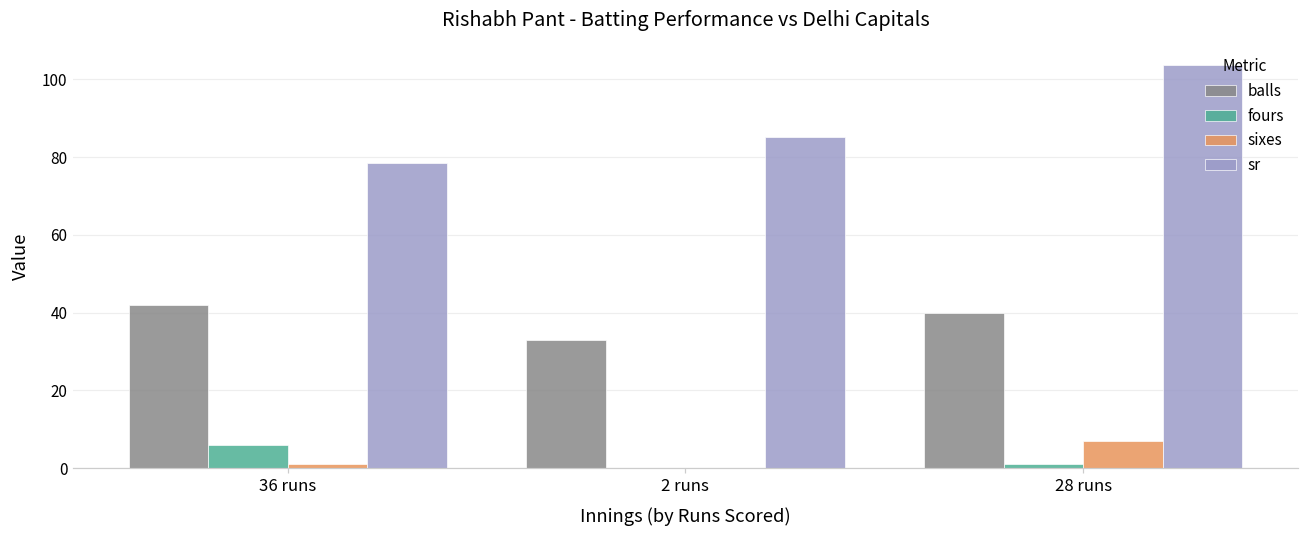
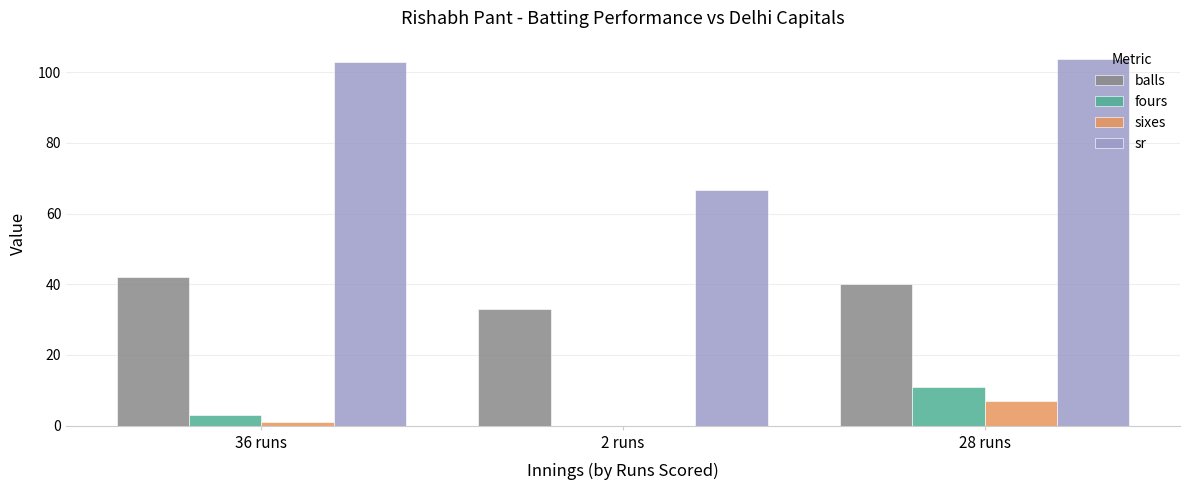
fours, 36 runs: 6 -> 3
sr, 36 runs: 79 -> 103
sr, 2 runs: 85 -> 67
fours, 28 runs: 1 -> 11
